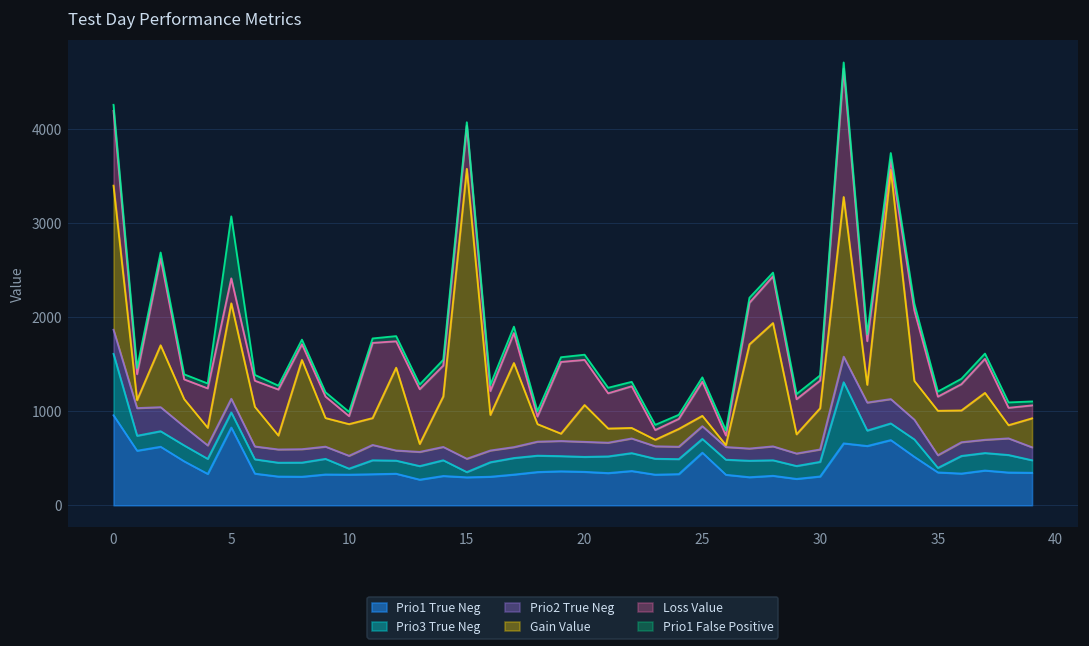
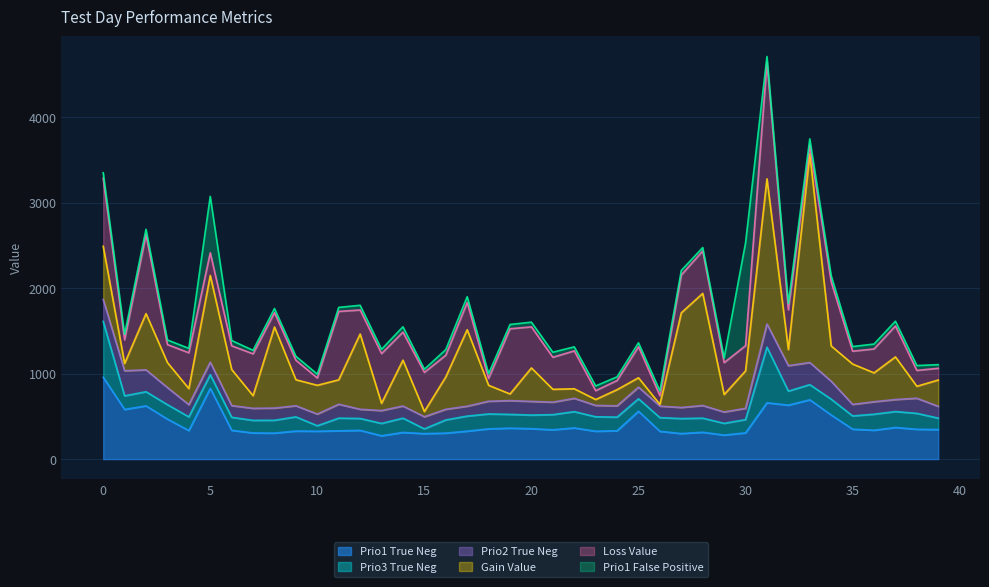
Gain Value, 0: 1500 -> 600
Gain Value, 15: 3100 -> 100
Prio1 False Positive, 30: 100 -> 1200
Prio3 True Neg, 35: 0 -> 200
